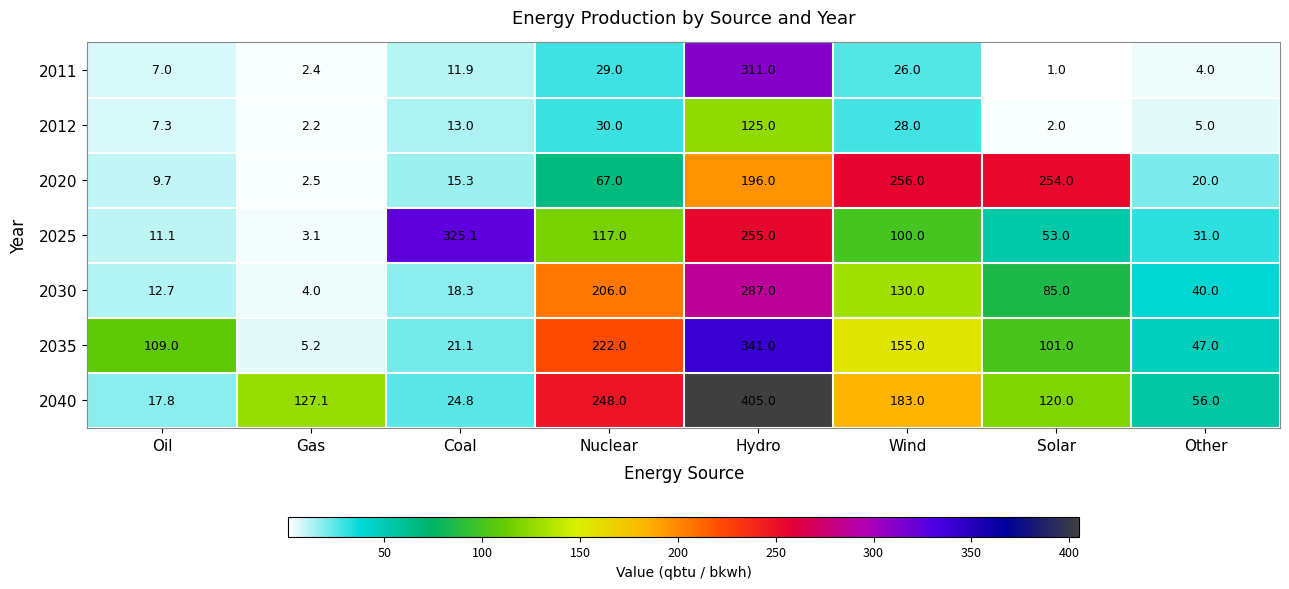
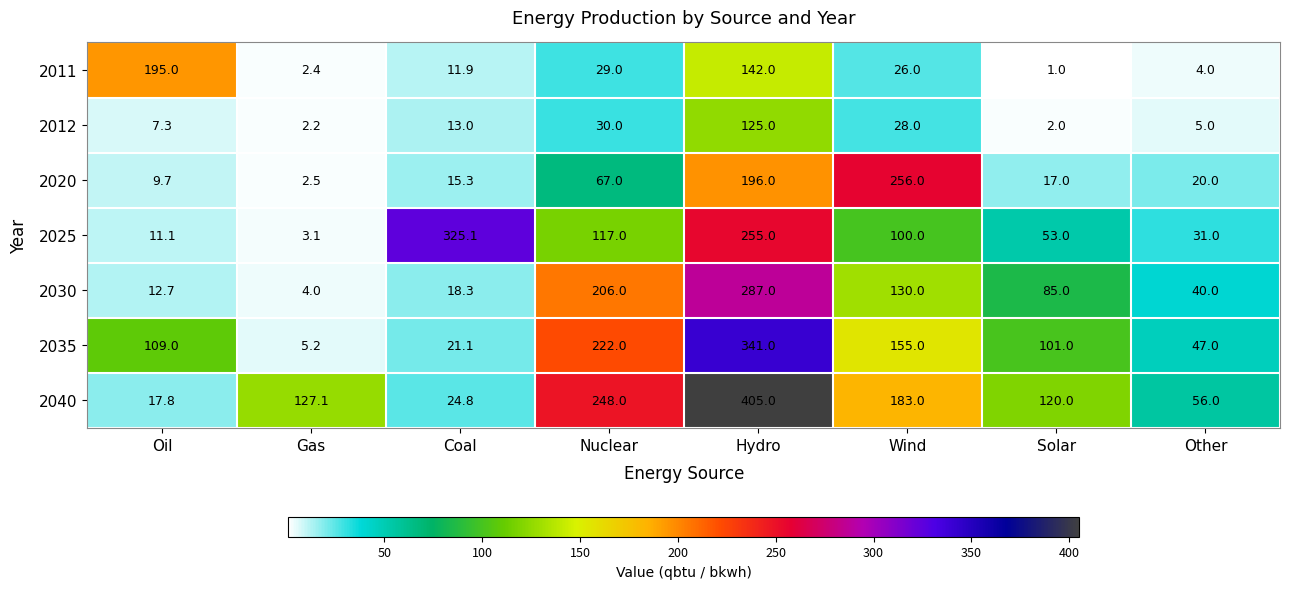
2011, Oil: 7.0 -> 195.0
2011, Hydro: 311.0 -> 142.0
2020, Solar: 254.0 -> 17.0
